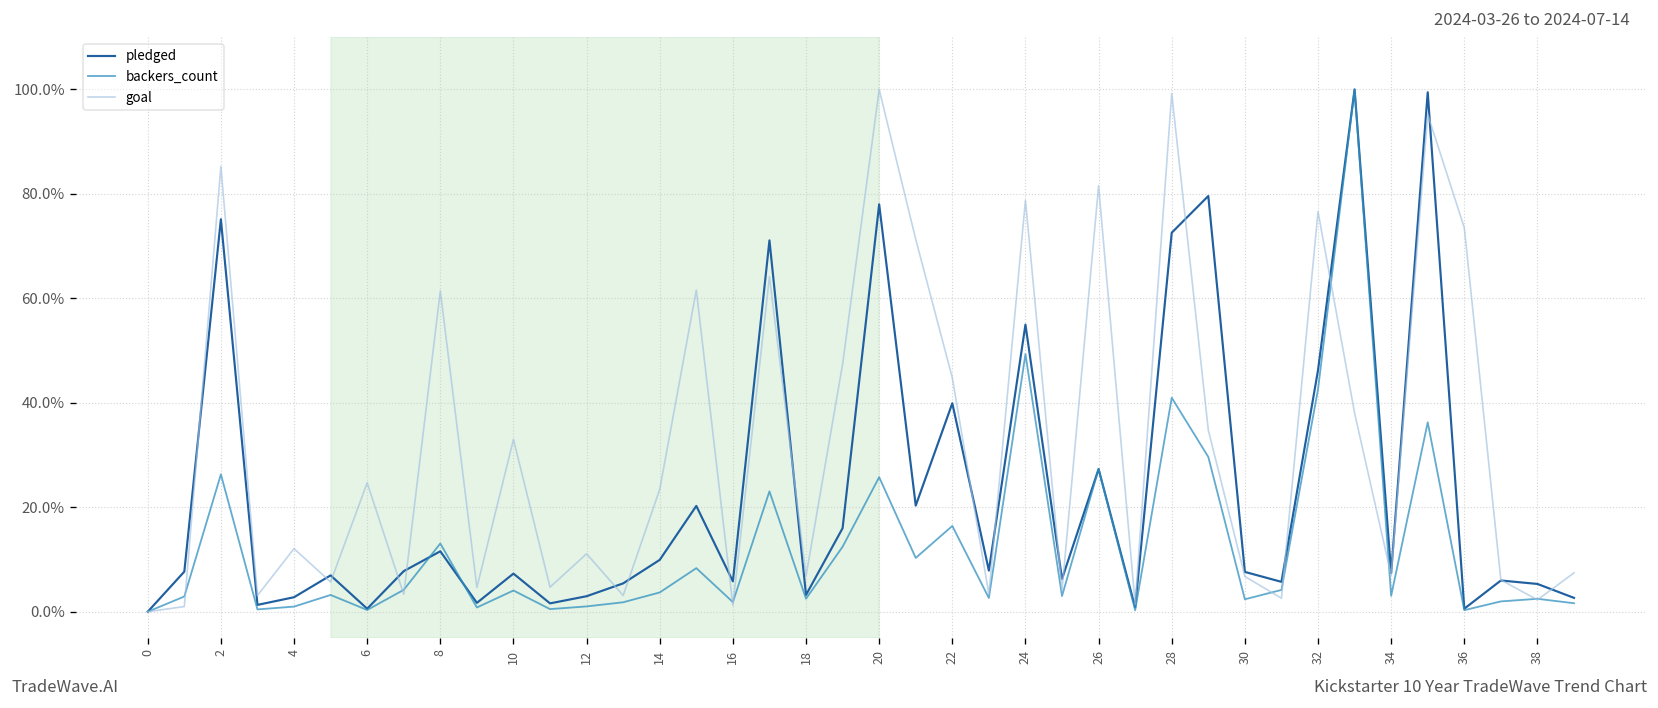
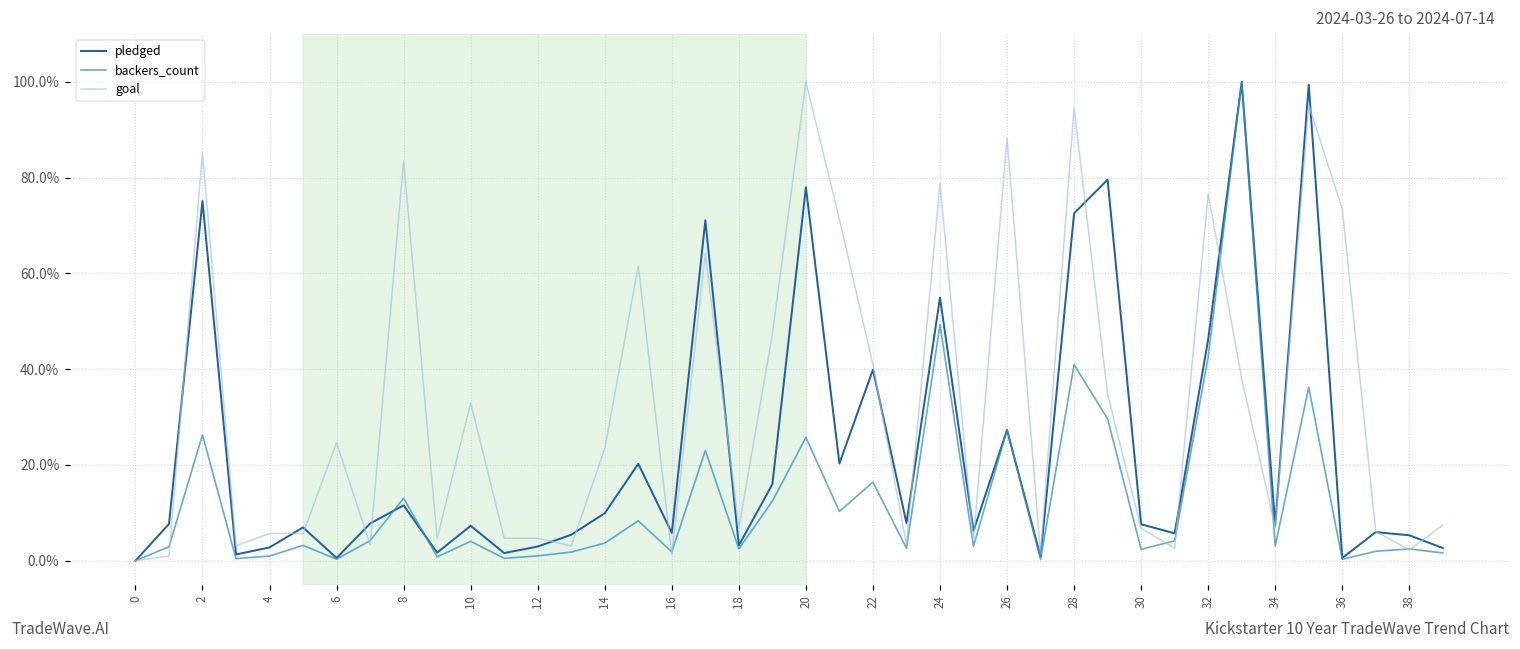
goal, 4: 12% -> 6%
goal, 8: 61% -> 84%
goal, 12: 11% -> 5%
goal, 22: 45% -> 41%
goal, 26: 82% -> 88%
goal, 28: 99% -> 95%
